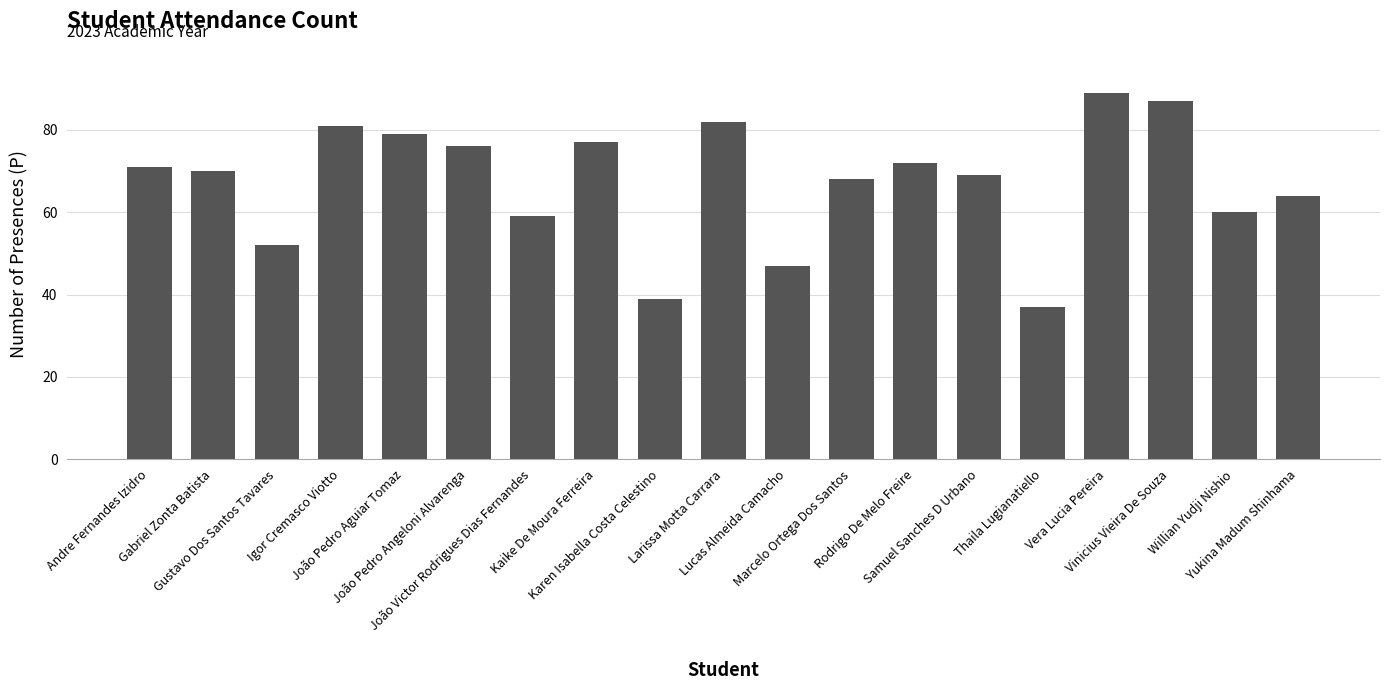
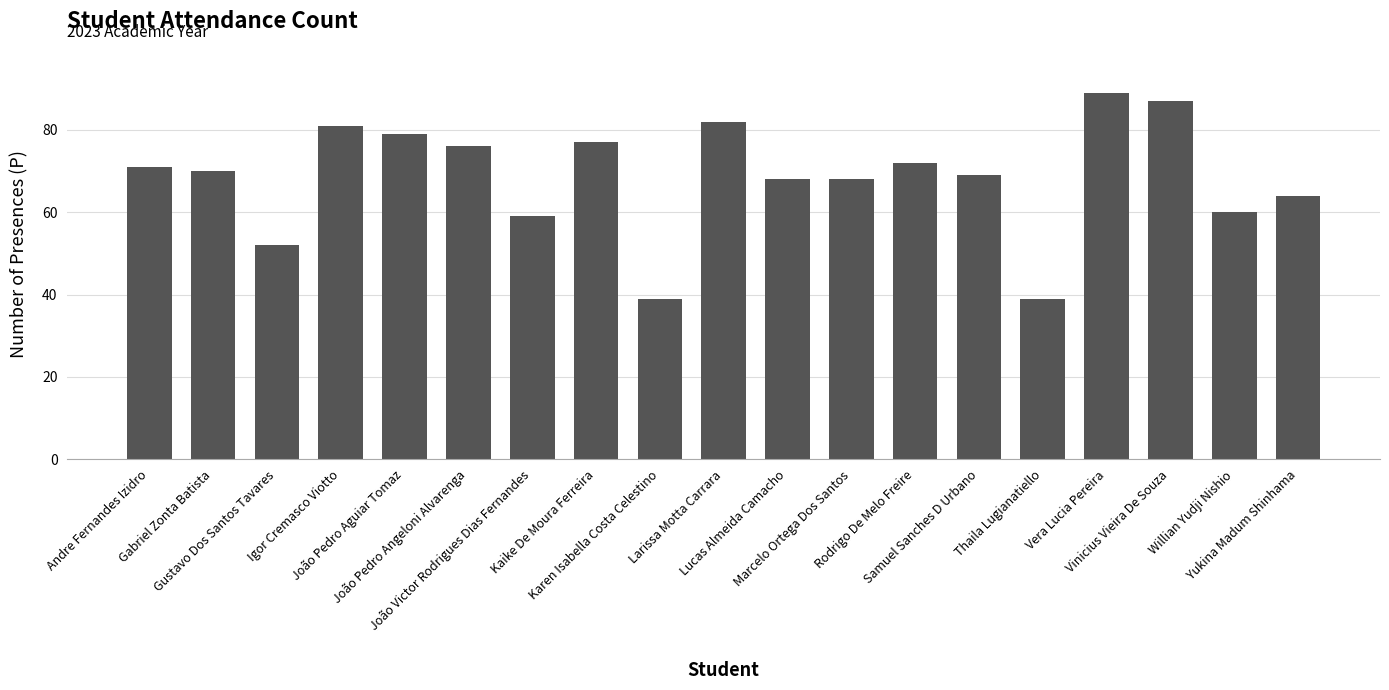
Lucas Almeida Camacho: 47 -> 68
Thaila Lugianatiello: 37 -> 39
